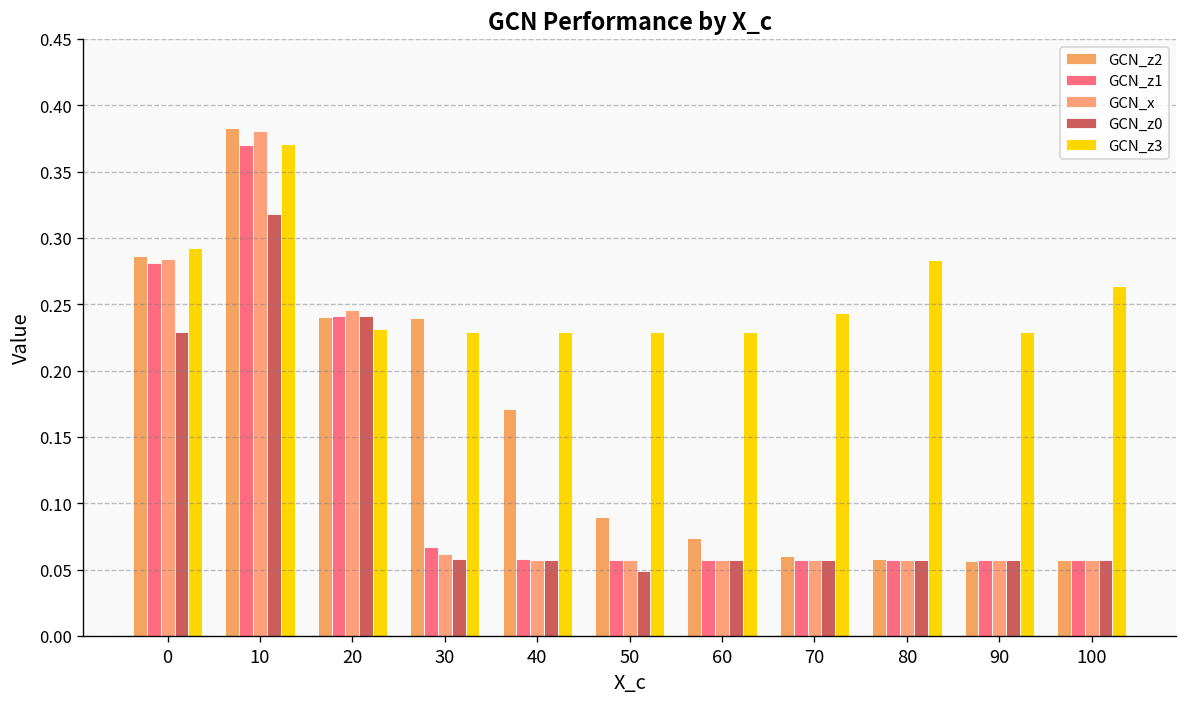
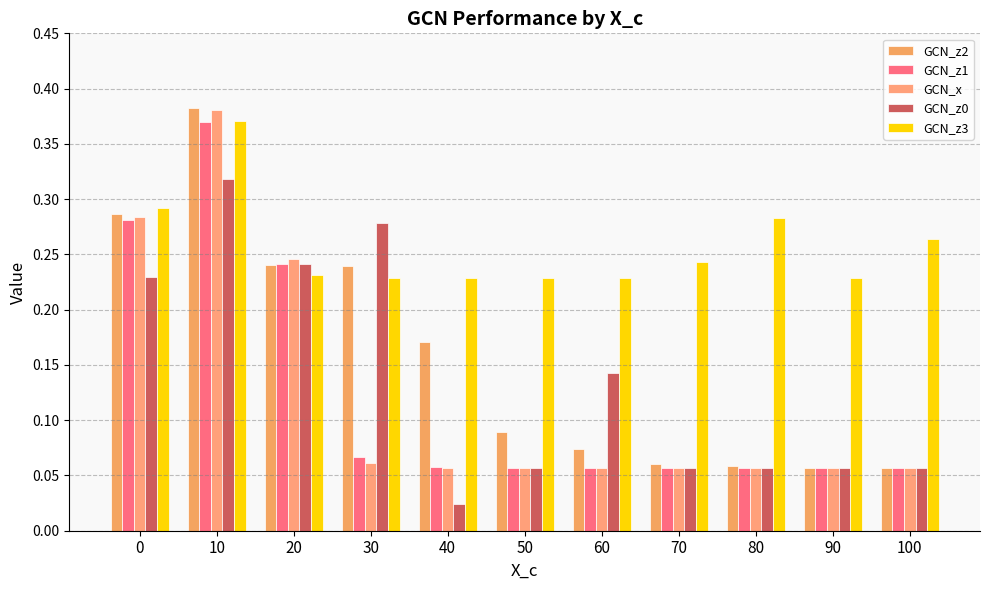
GCN_z0, 30: 0.058 -> 0.278
GCN_z0, 40: 0.057 -> 0.024
GCN_z0, 50: 0.049 -> 0.057
GCN_z0, 60: 0.057 -> 0.143
